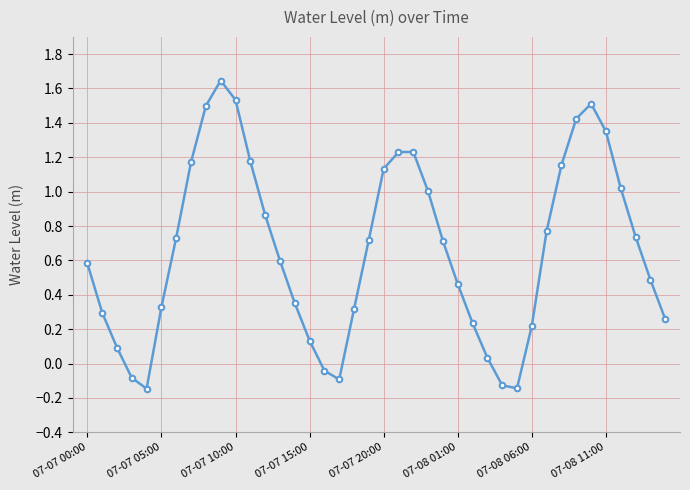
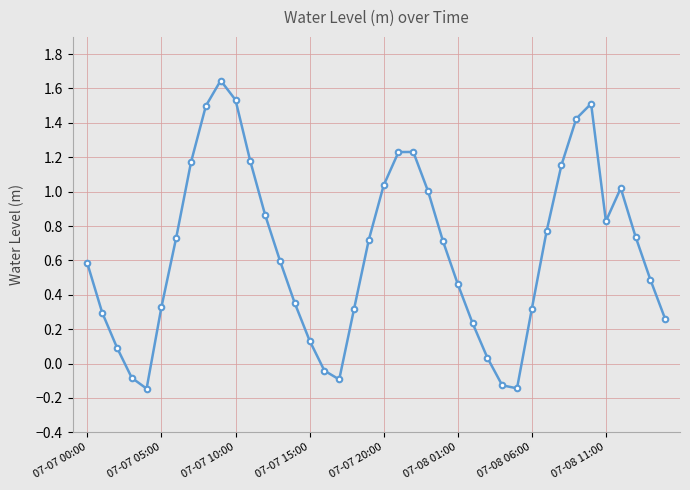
07-07 20:00: 1.13 -> 1.04
07-08 06:00: 0.22 -> 0.32
07-08 11:00: 1.35 -> 0.83
